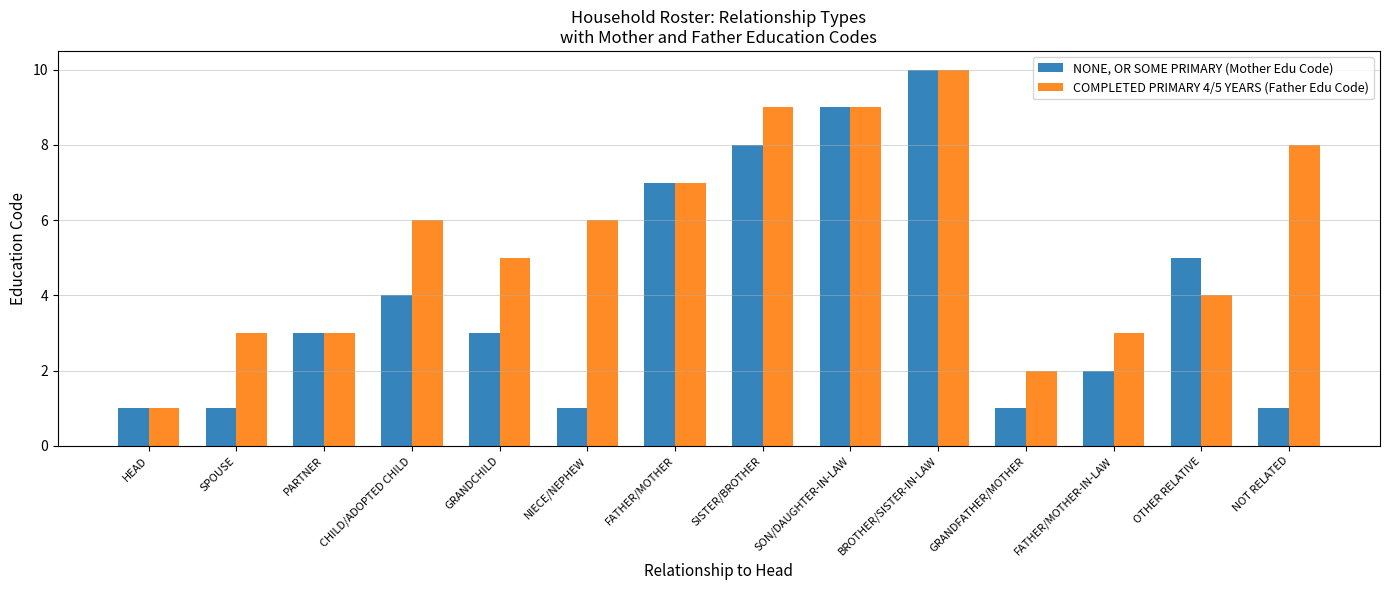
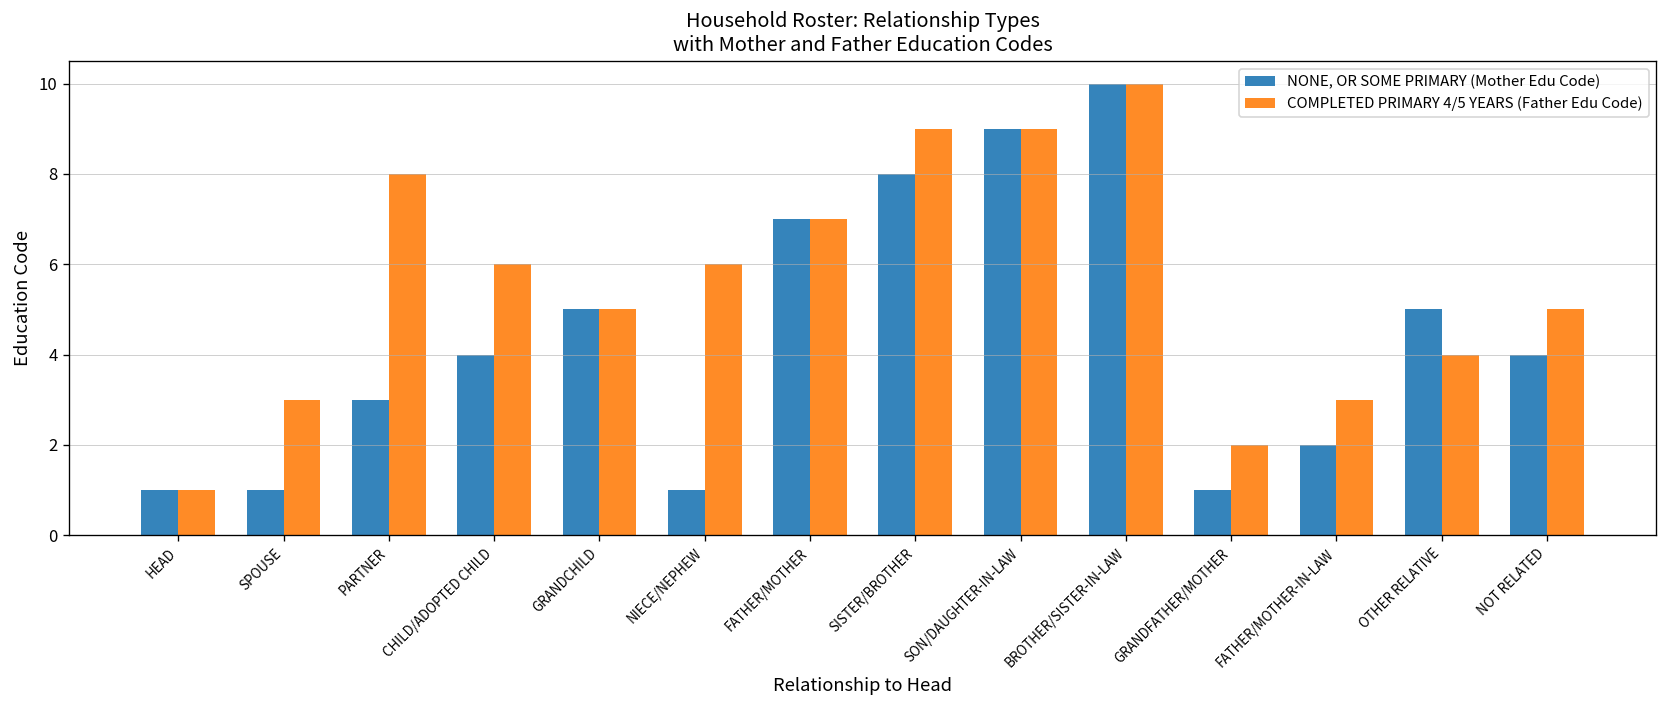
COMPLETED PRIMARY 4/5 YEARS (Father Edu Code), PARTNER: 3 -> 8
NONE, OR SOME PRIMARY (Mother Edu Code), GRANDCHILD: 3 -> 5
NONE, OR SOME PRIMARY (Mother Edu Code), NOT RELATED: 1 -> 4
COMPLETED PRIMARY 4/5 YEARS (Father Edu Code), NOT RELATED: 8 -> 5
